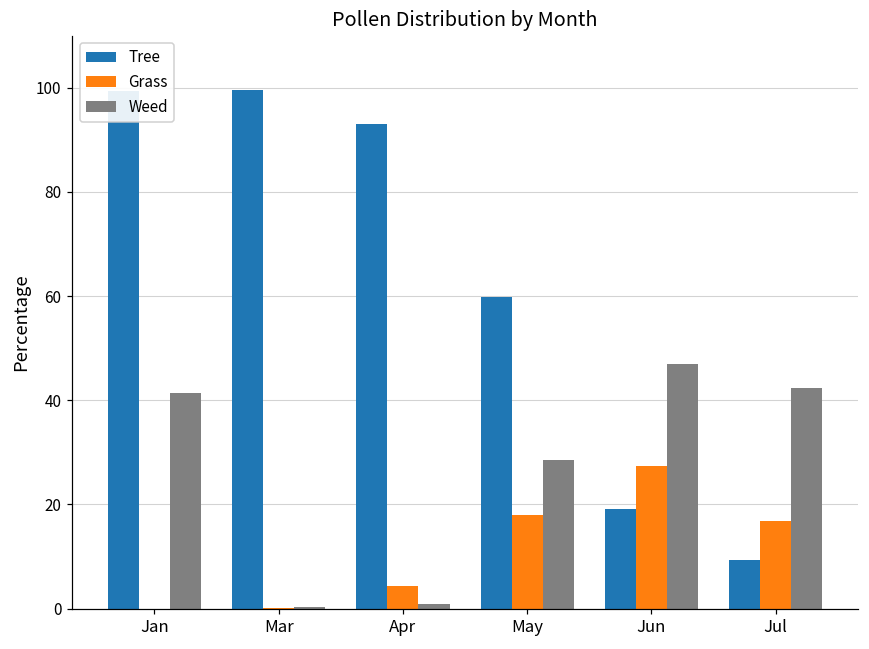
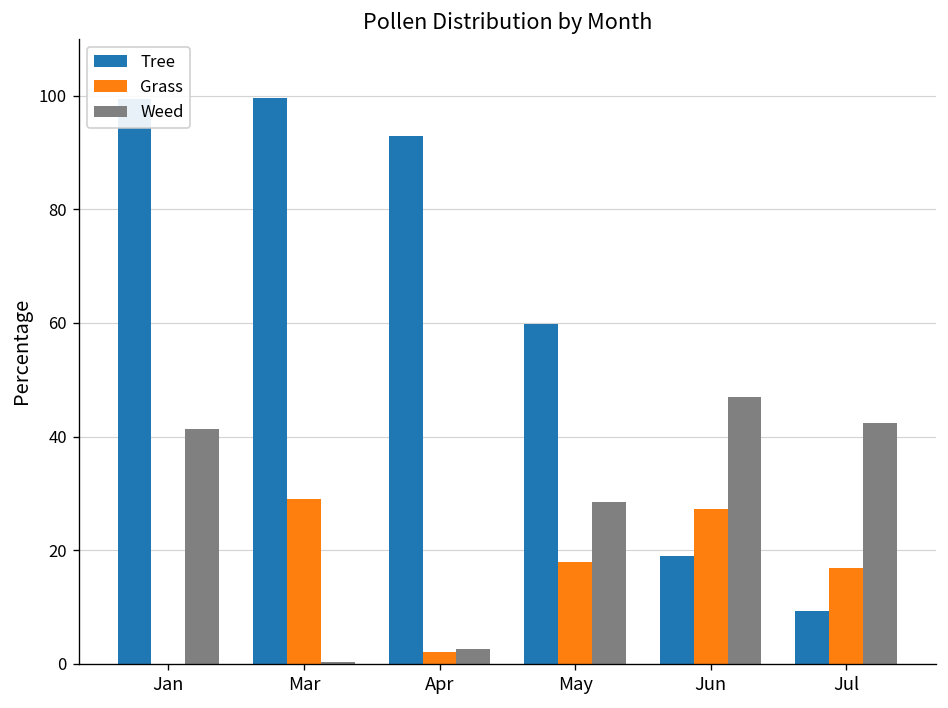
Grass, Mar: 0 -> 29
Grass, Apr: 4 -> 2
Weed, Apr: 1 -> 3
